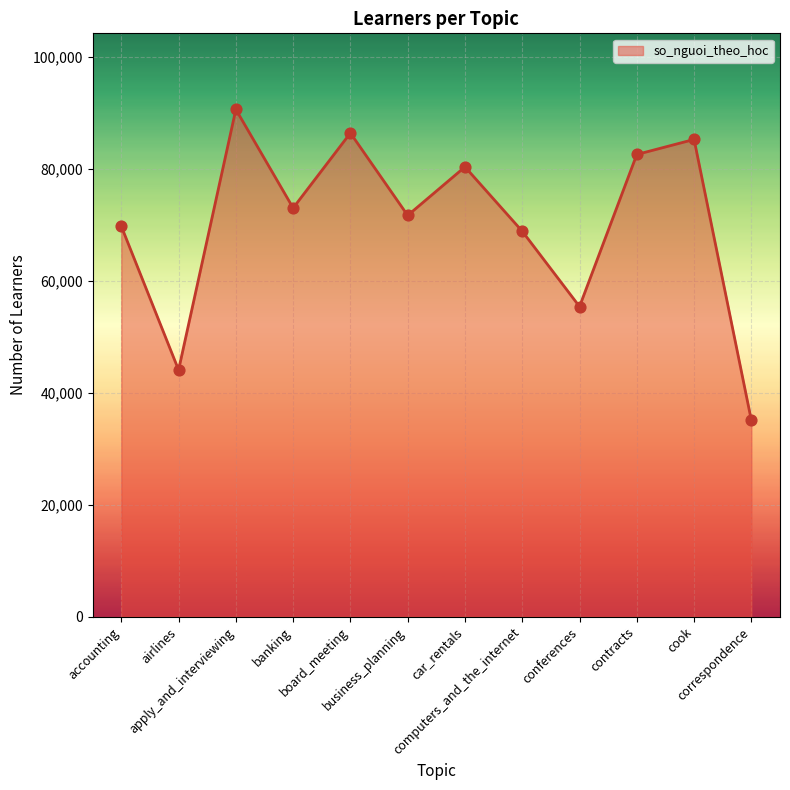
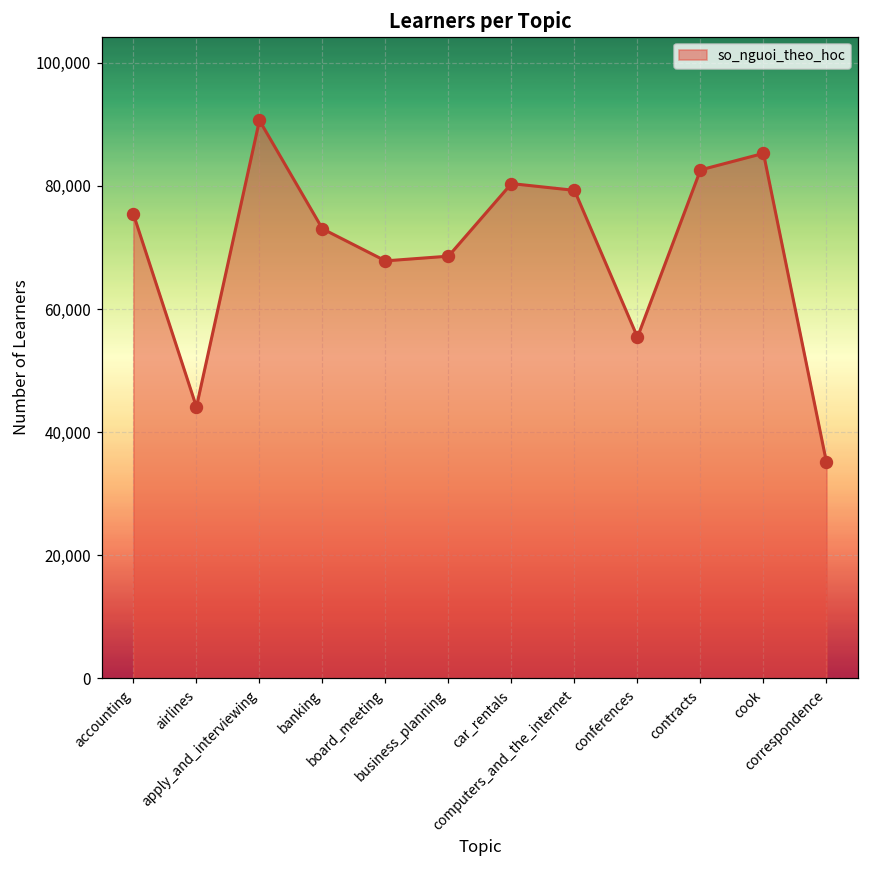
accounting: 70,000 -> 75,000
board_meeting: 86,000 -> 68,000
business_planning: 72,000 -> 69,000
computers_and_the_internet: 69,000 -> 79,000
